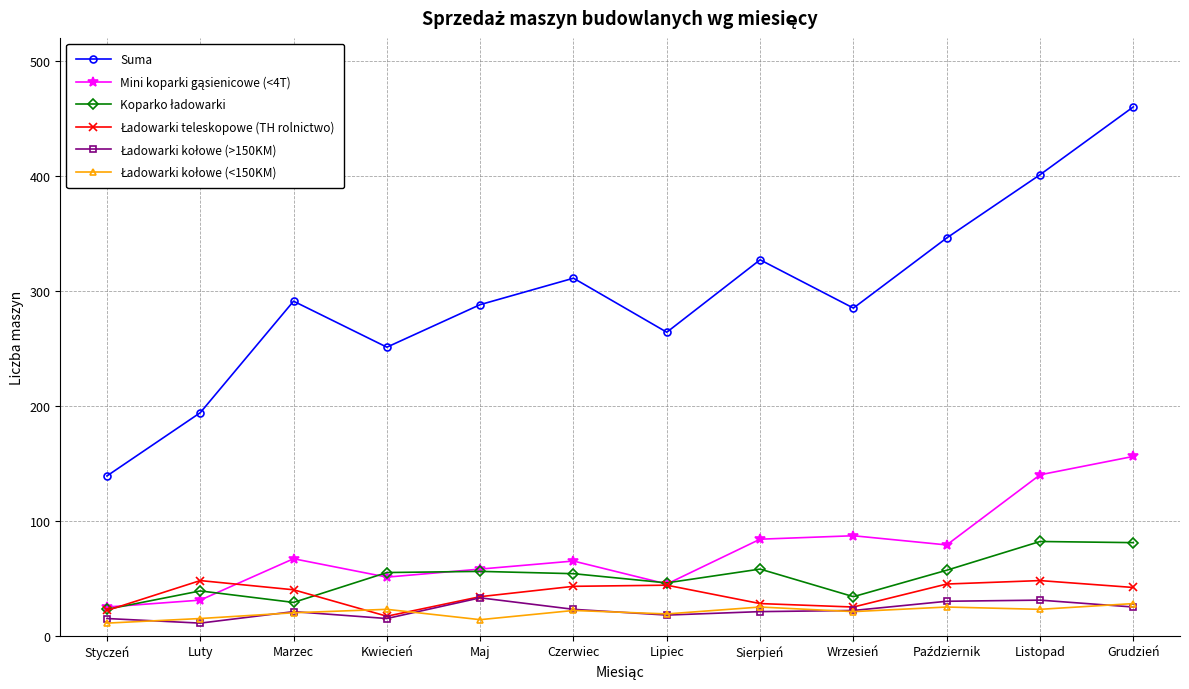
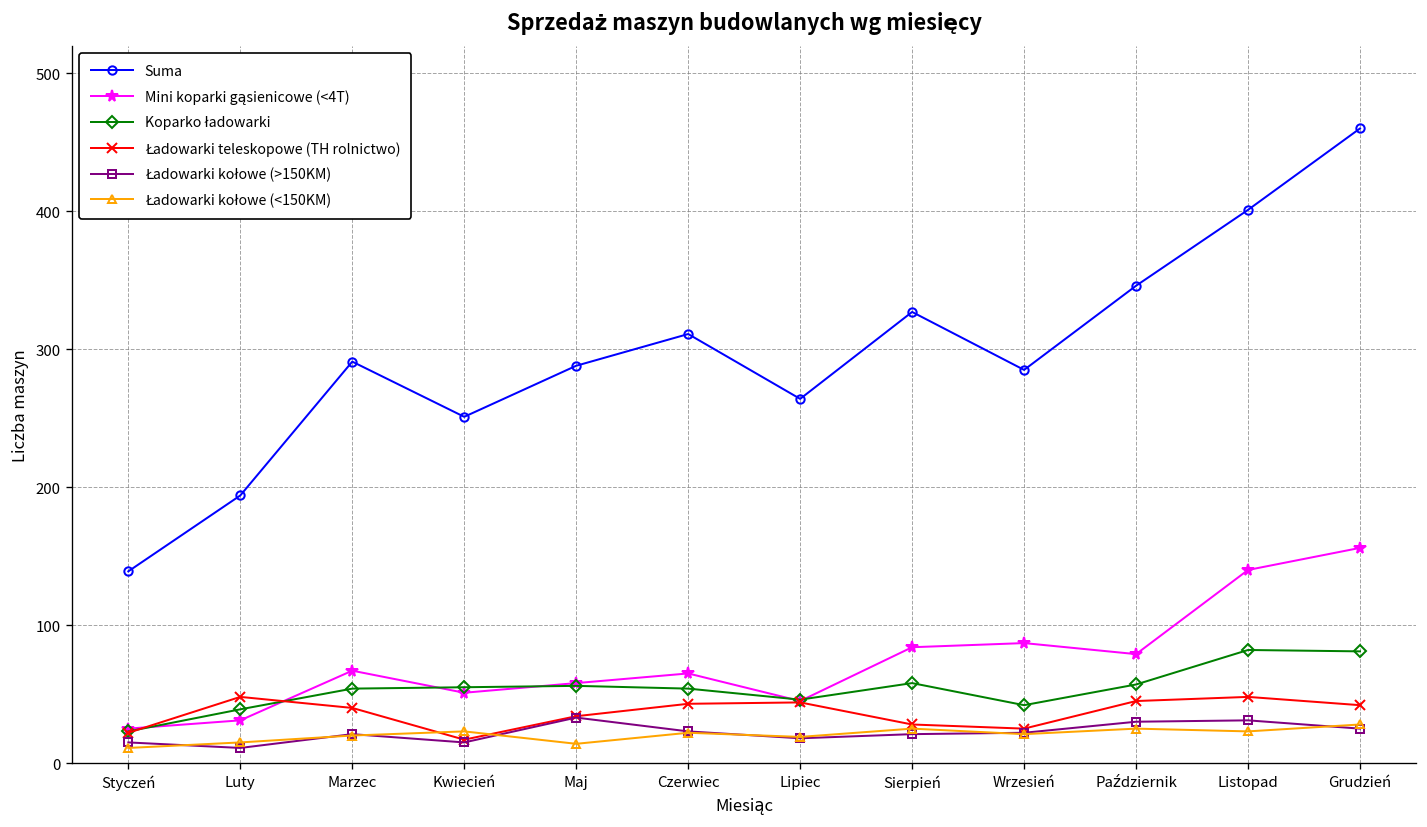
Koparko ładowarki, Marzec: 29 -> 54
Koparko ładowarki, Wrzesień: 34 -> 42
